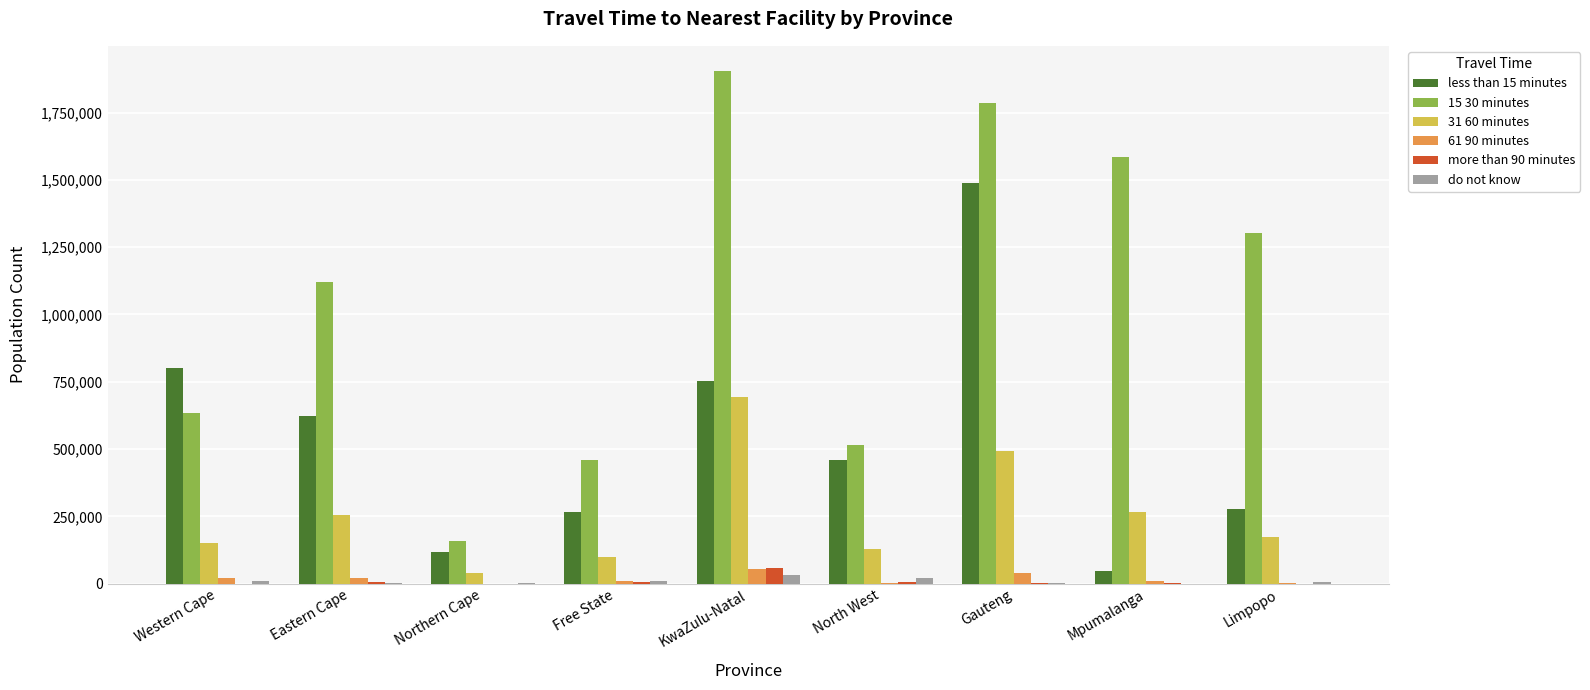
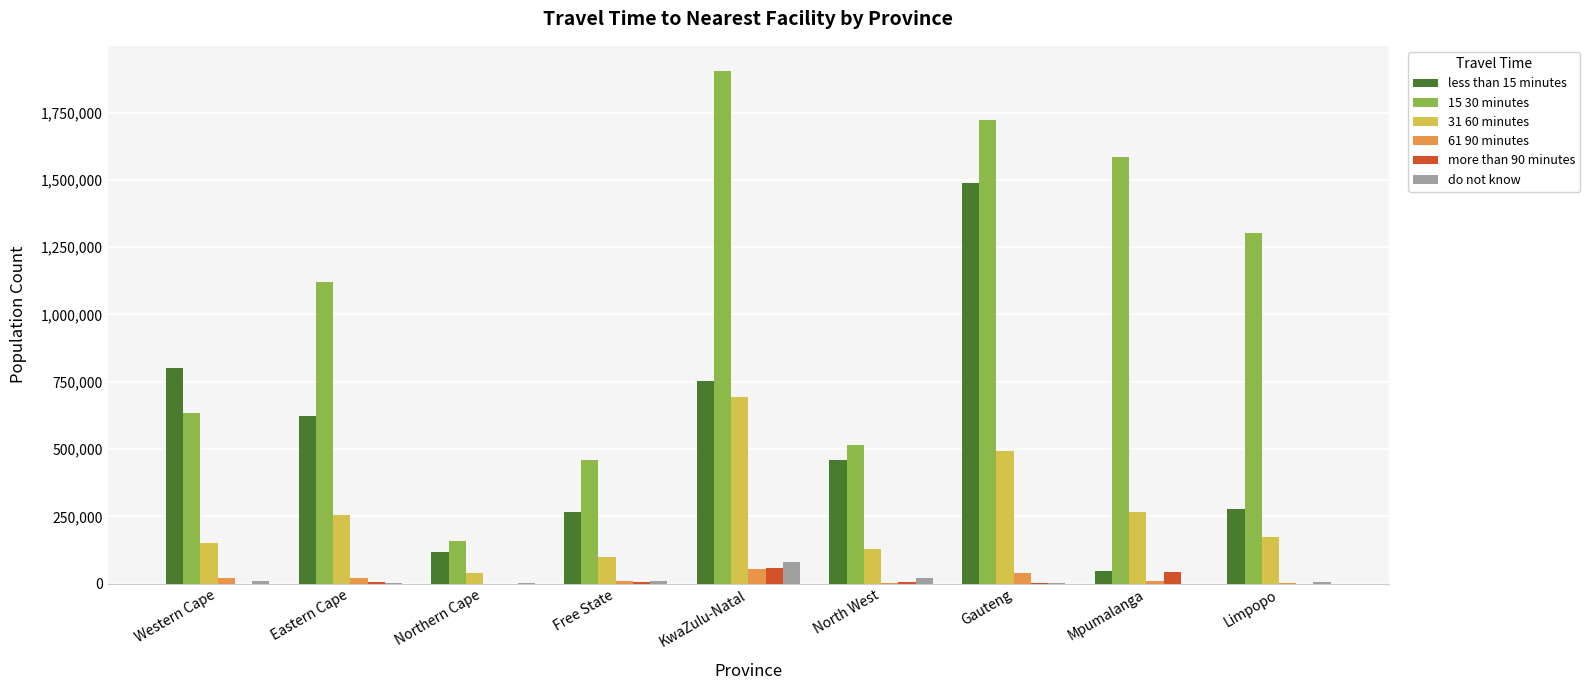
do not know, KwaZulu-Natal: 30,000 -> 80,000
15 30 minutes, Gauteng: 1,790,000 -> 1,720,000
more than 90 minutes, Mpumalanga: 0 -> 40,000
